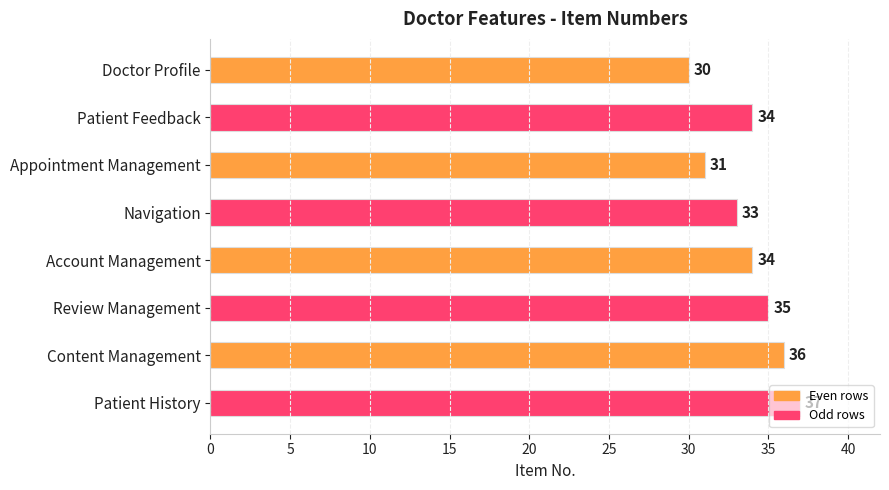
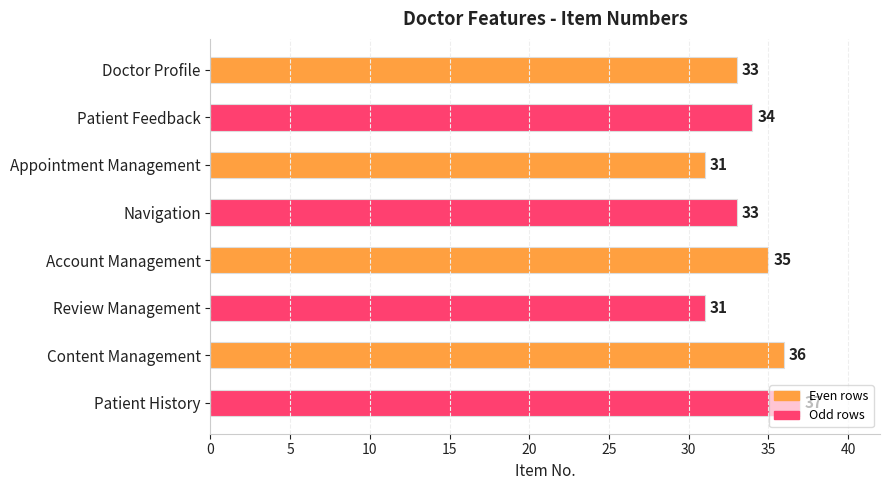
Doctor Profile: 30 -> 33
Account Management: 34 -> 35
Review Management: 35 -> 31
